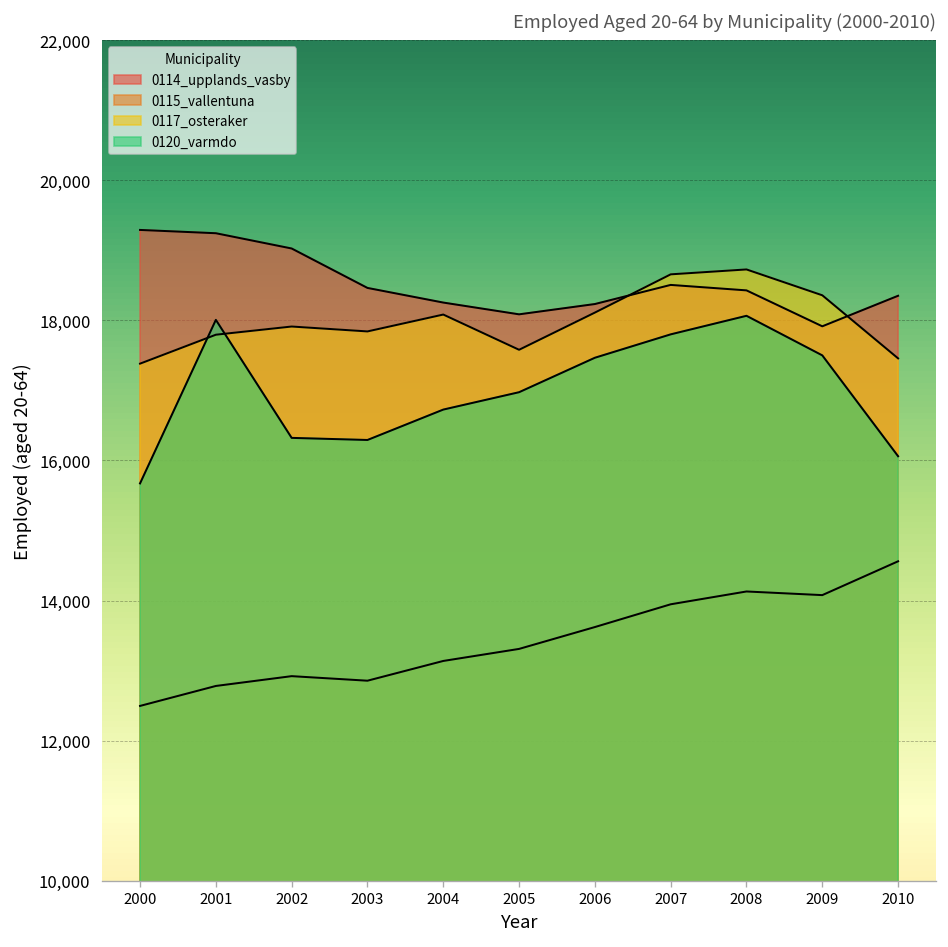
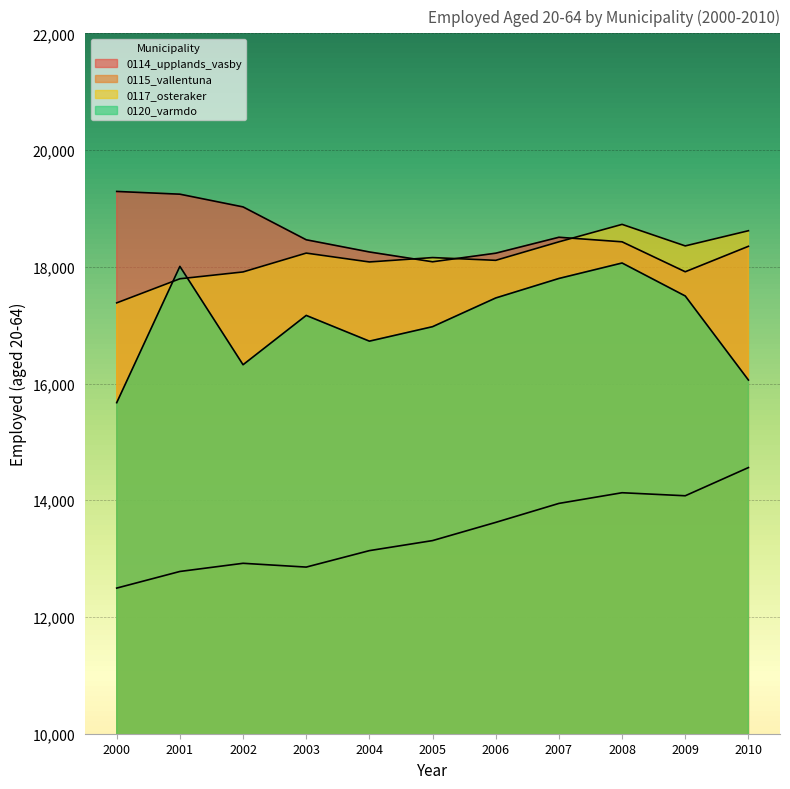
0117_osteraker, 2003: 17,800 -> 18,200
0120_varmdo, 2003: 16,300 -> 17,200
0117_osteraker, 2005: 17,600 -> 18,200
0117_osteraker, 2007: 18,700 -> 18,400
0117_osteraker, 2010: 17,500 -> 18,600
